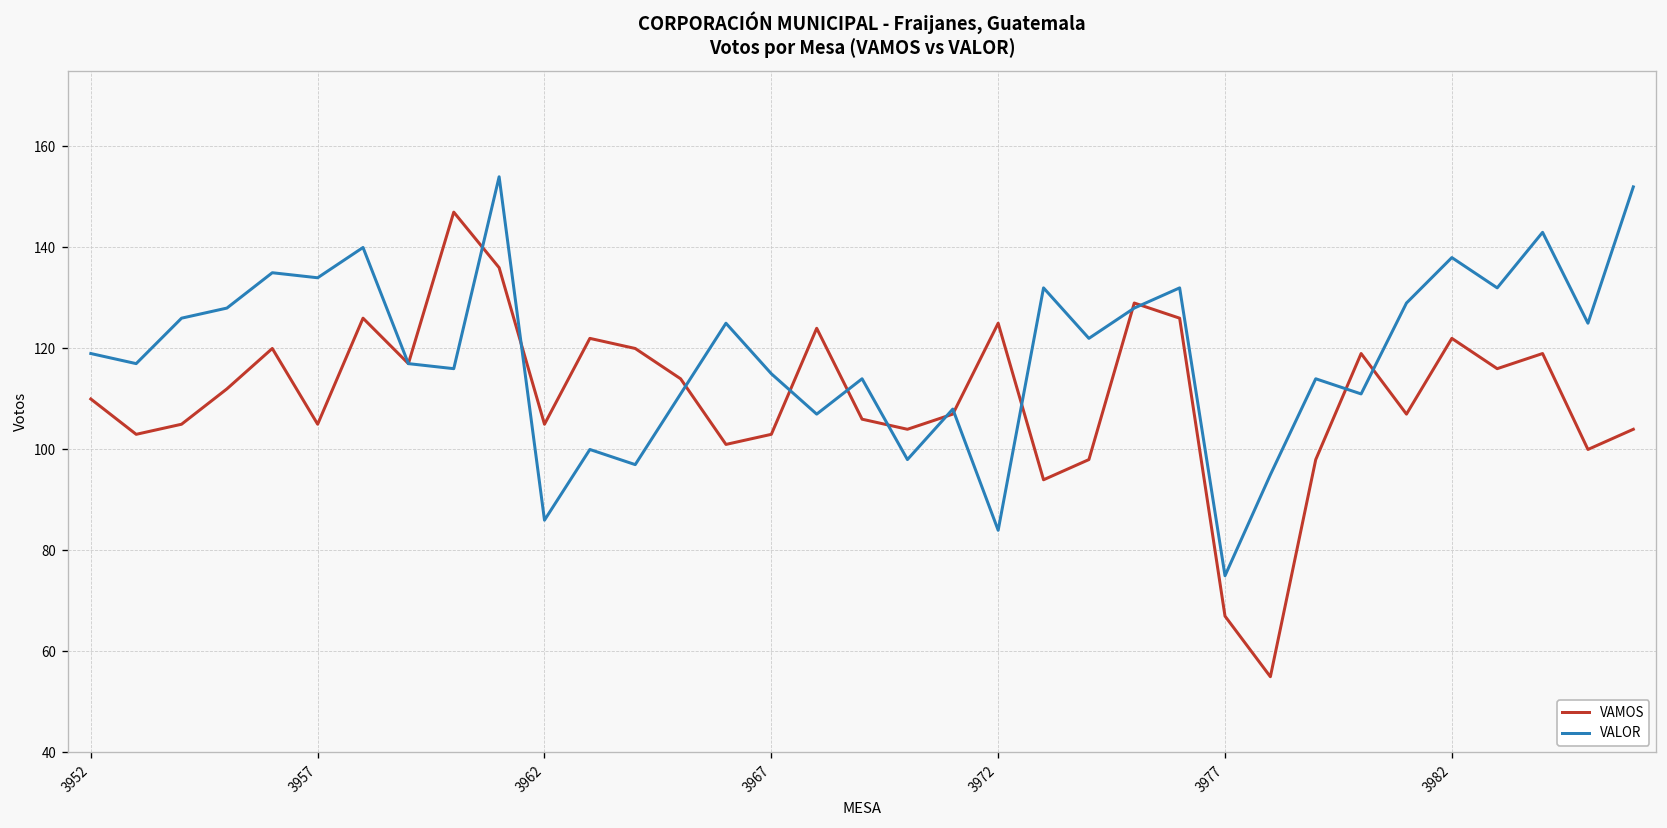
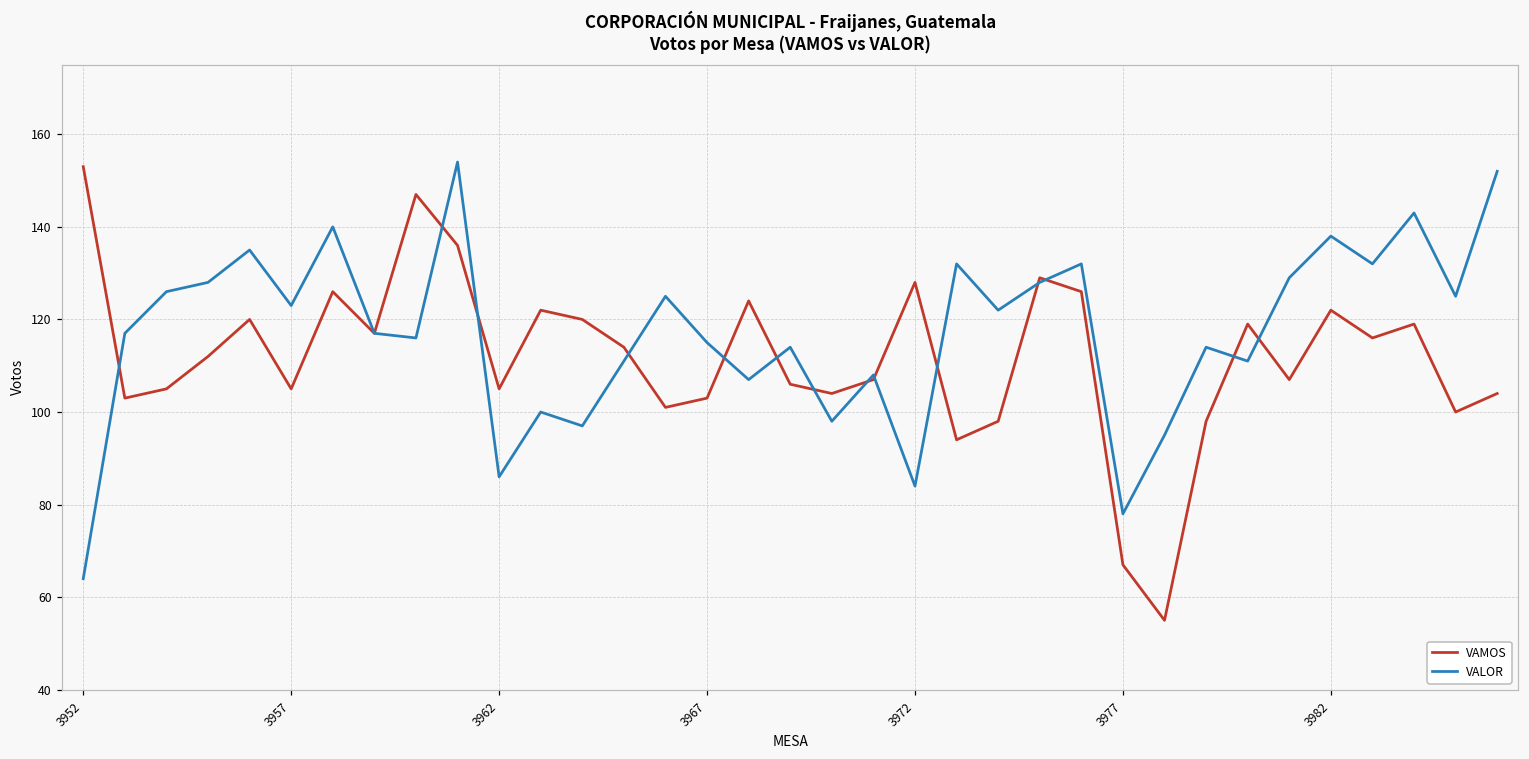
VAMOS, 3952: 110 -> 153
VALOR, 3952: 119 -> 64
VALOR, 3957: 134 -> 123
VAMOS, 3972: 125 -> 128
VALOR, 3977: 75 -> 78
